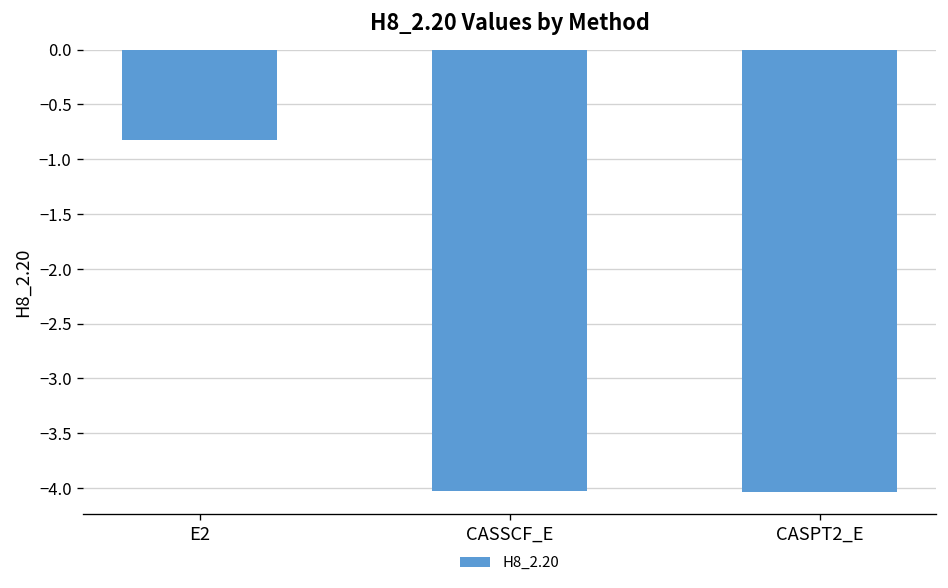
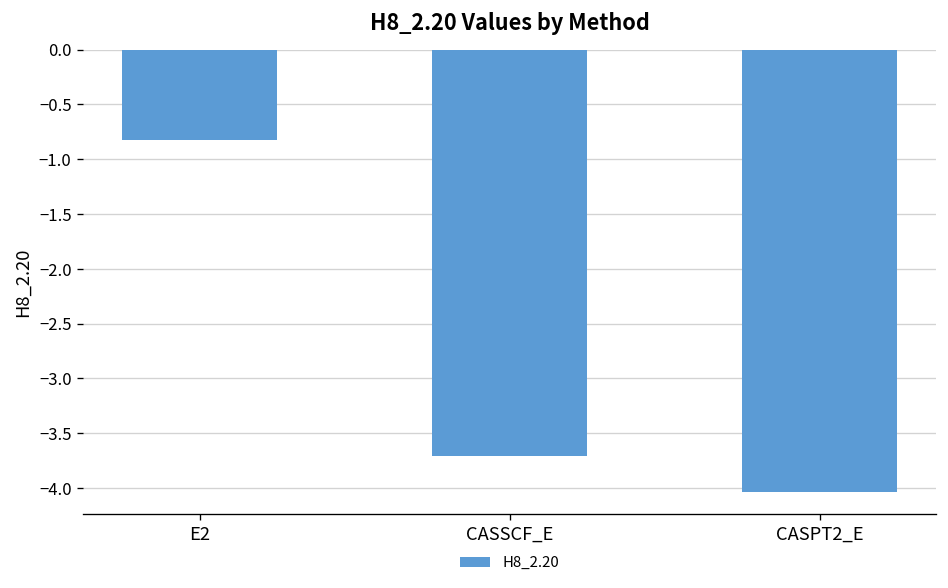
CASSCF_E: -4.0 -> -3.7
